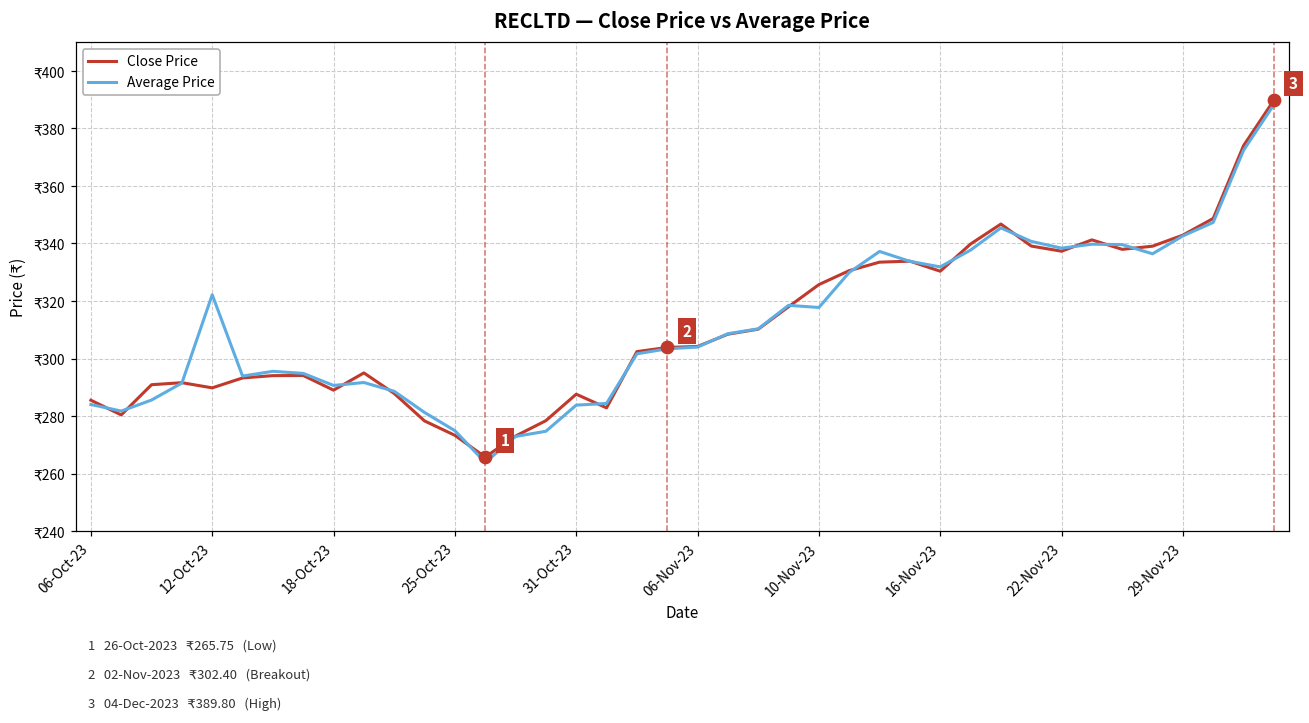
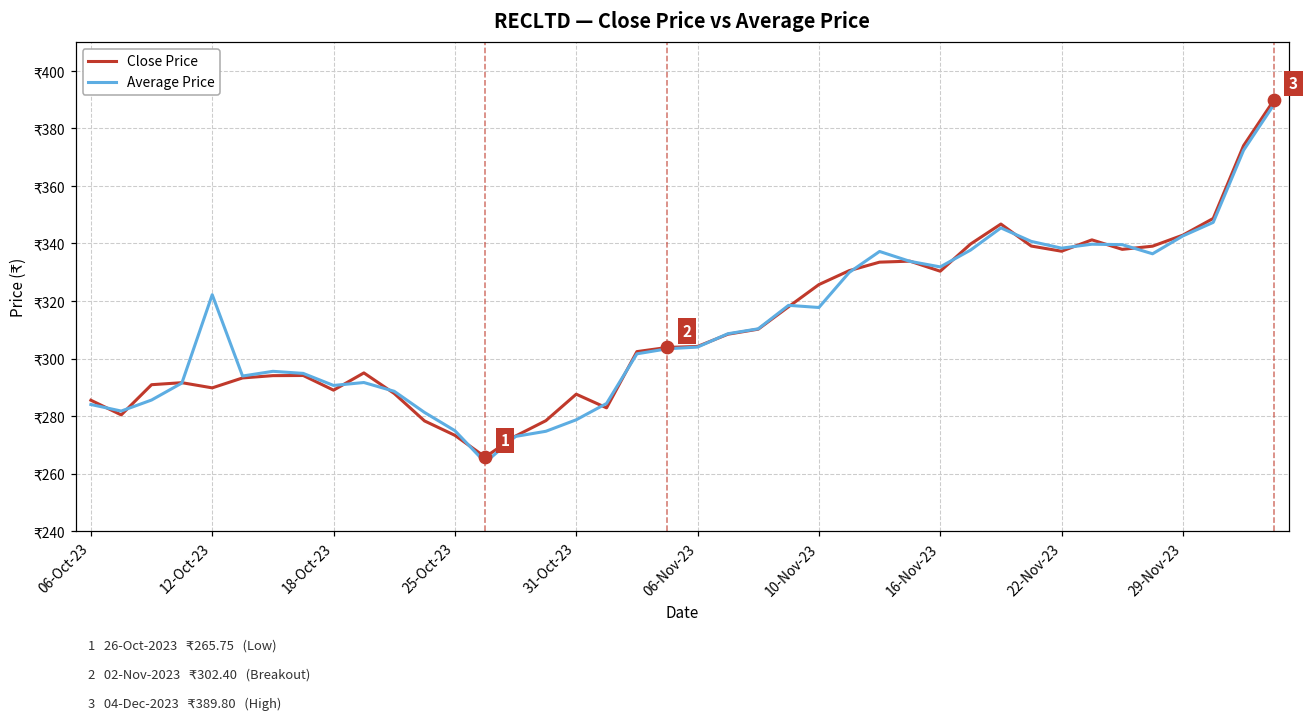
Average Price, 31-Oct-23: ₹284 -> ₹279
